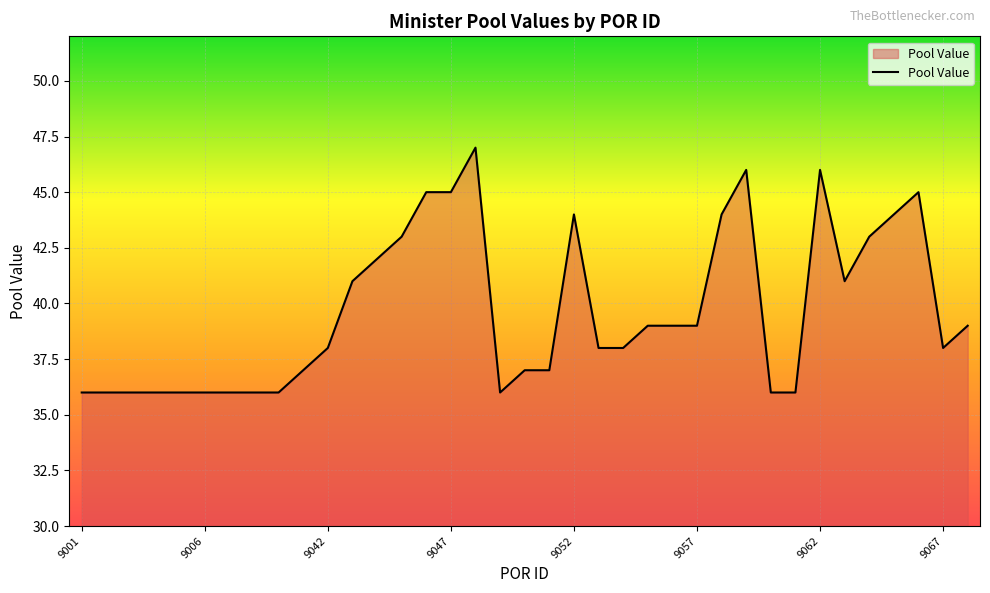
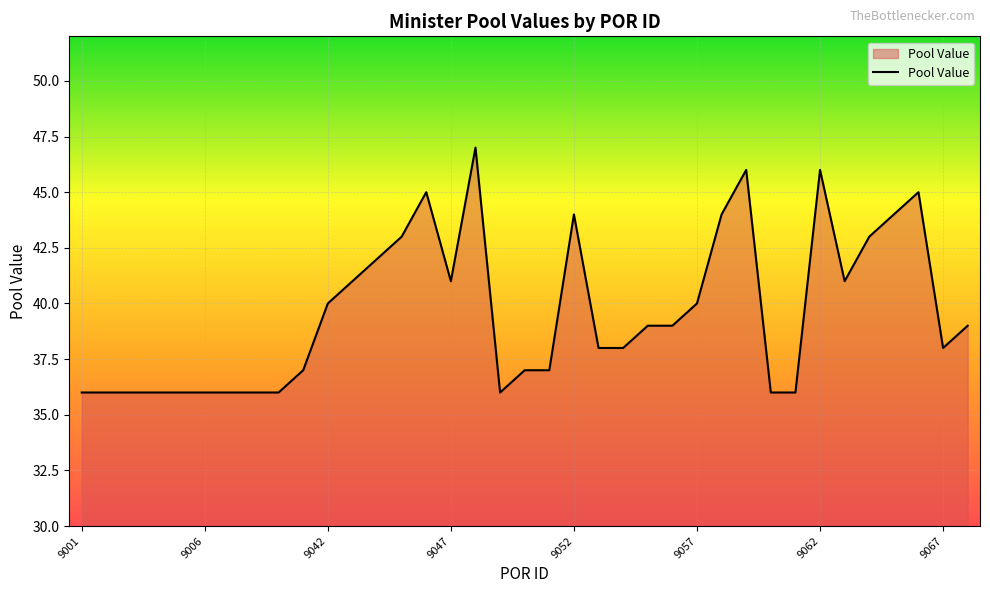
9042: 38 -> 40
9047: 45 -> 41
9057: 39 -> 40
